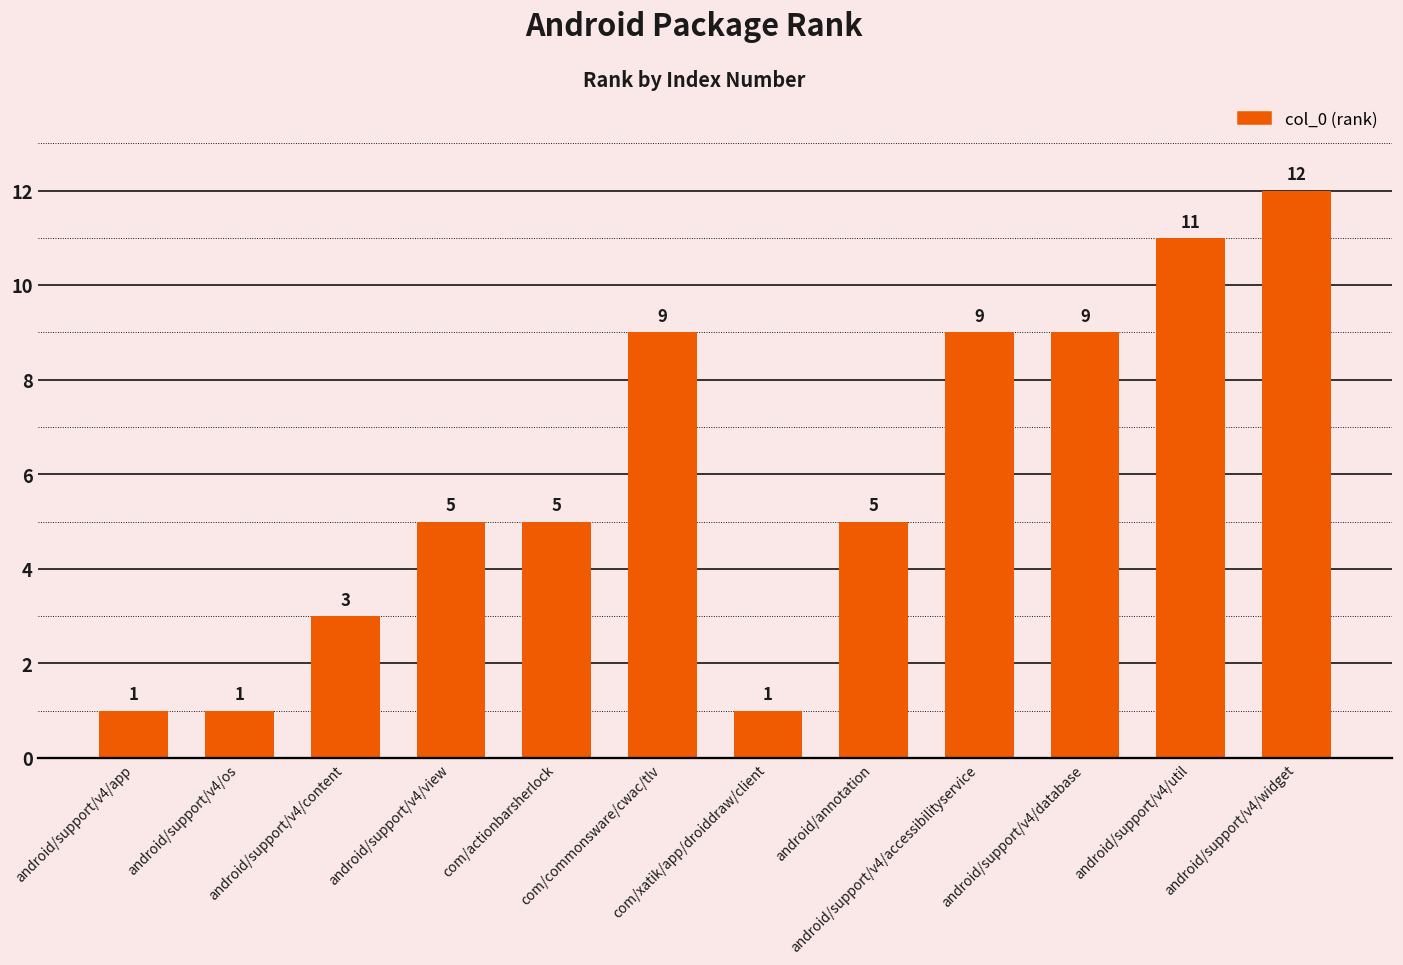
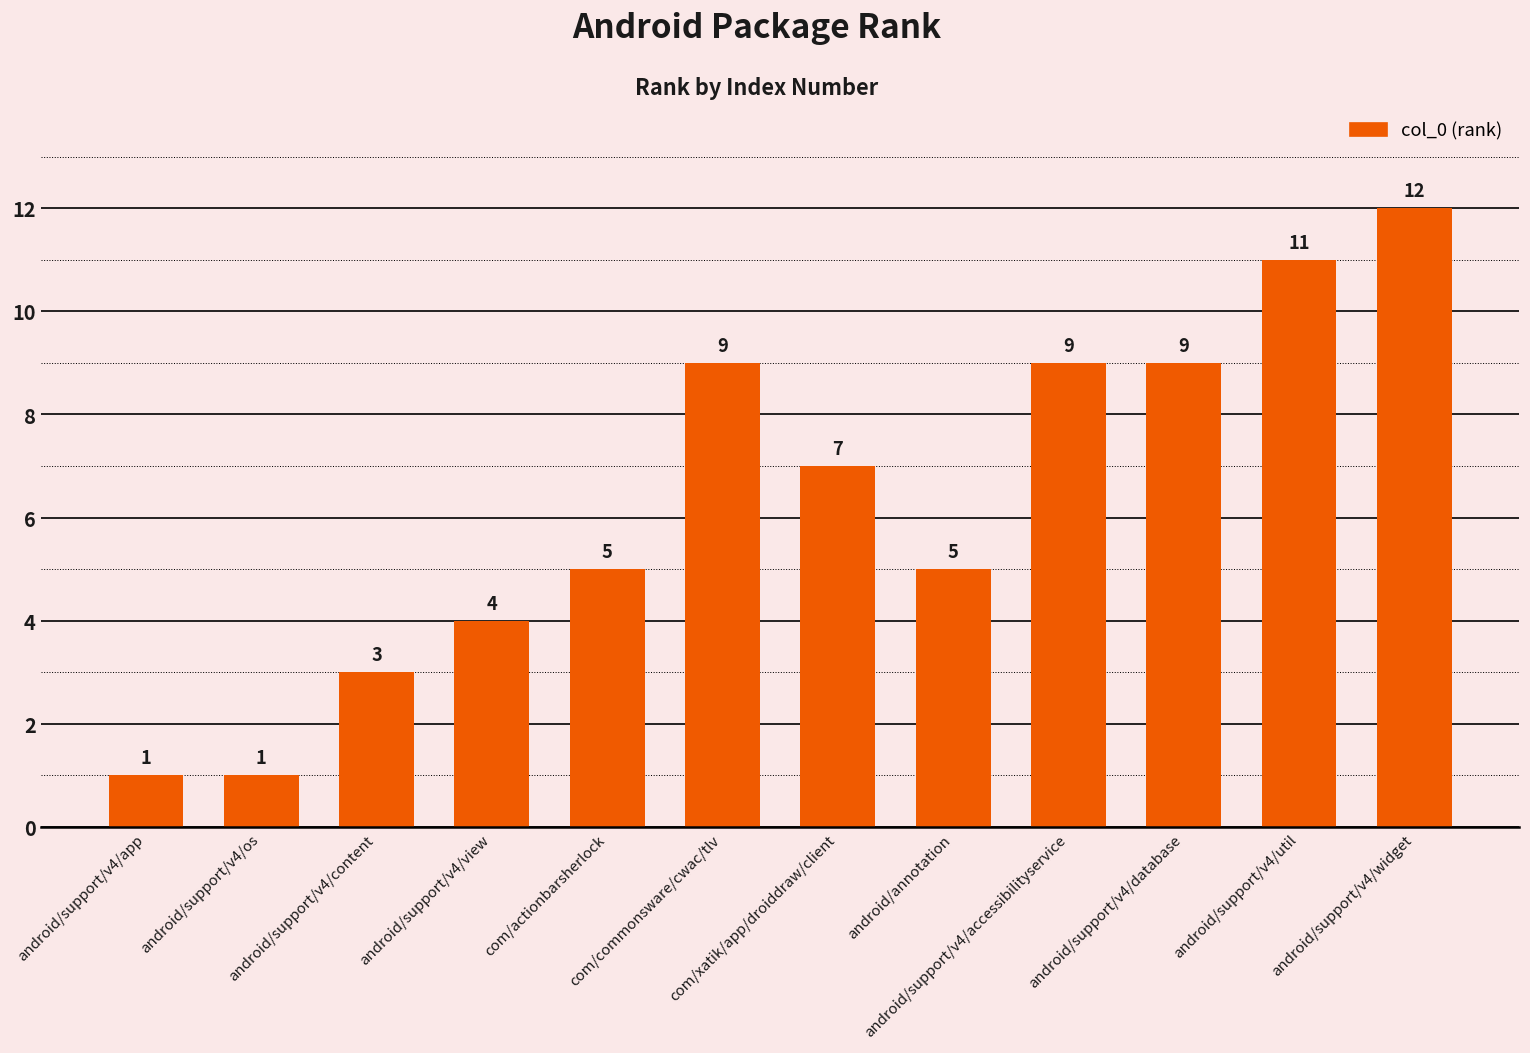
android/support/v4/view: 5 -> 4
com/xatik/app/droiddraw/client: 1 -> 7
